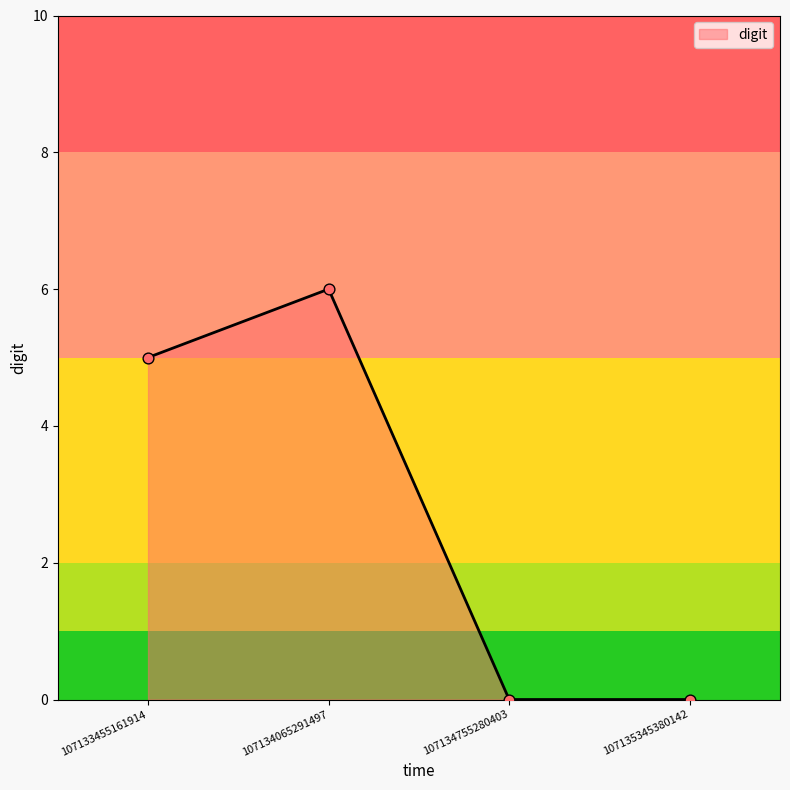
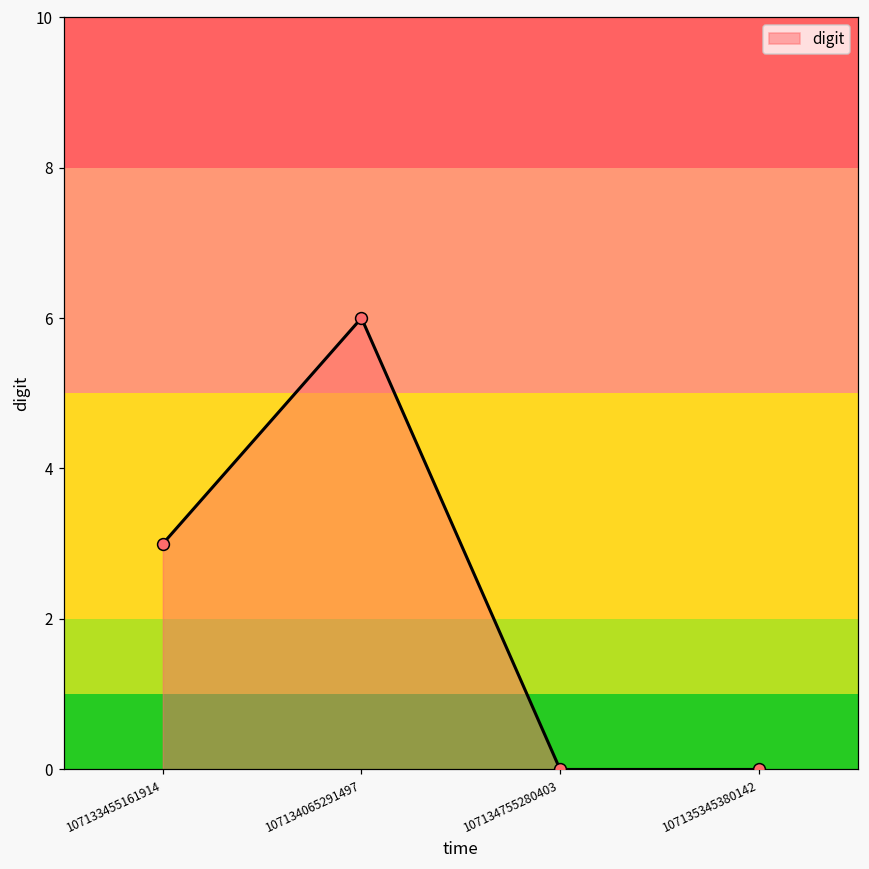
107133455161914: 5 -> 3
